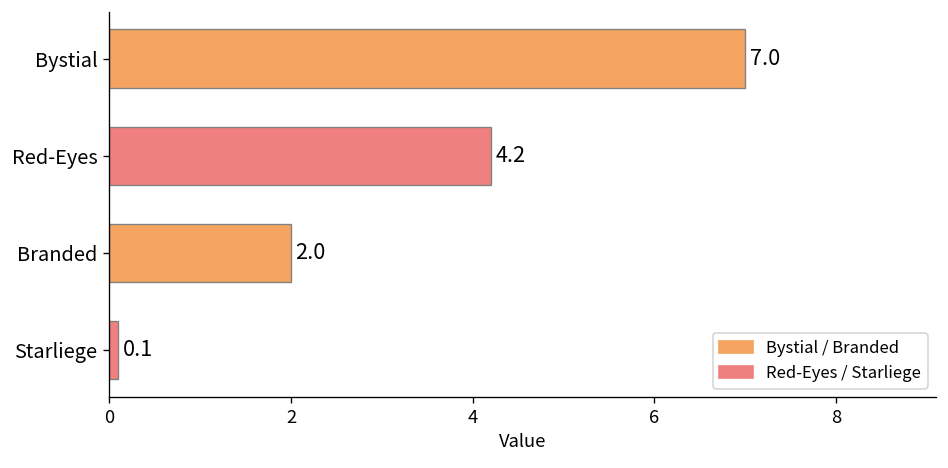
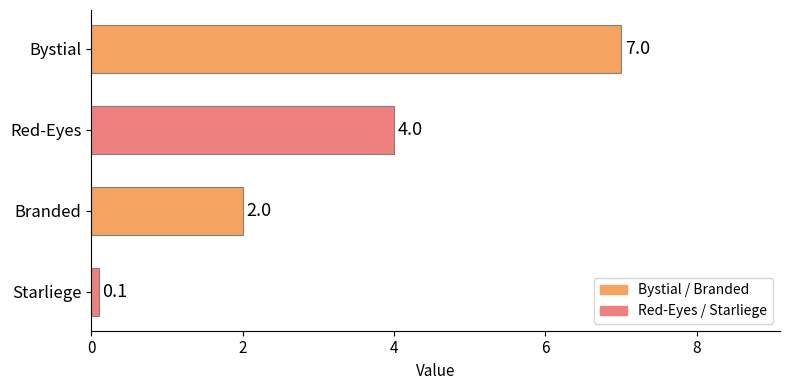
Red-Eyes: 4.2 -> 4.0
